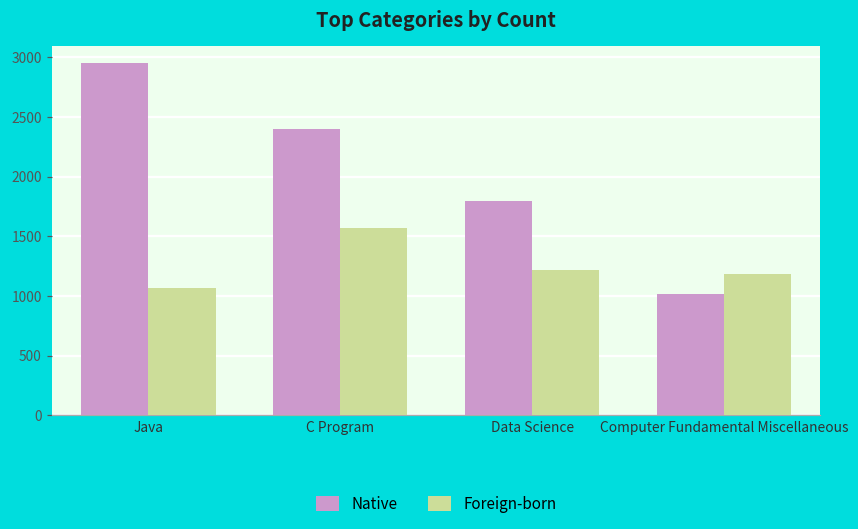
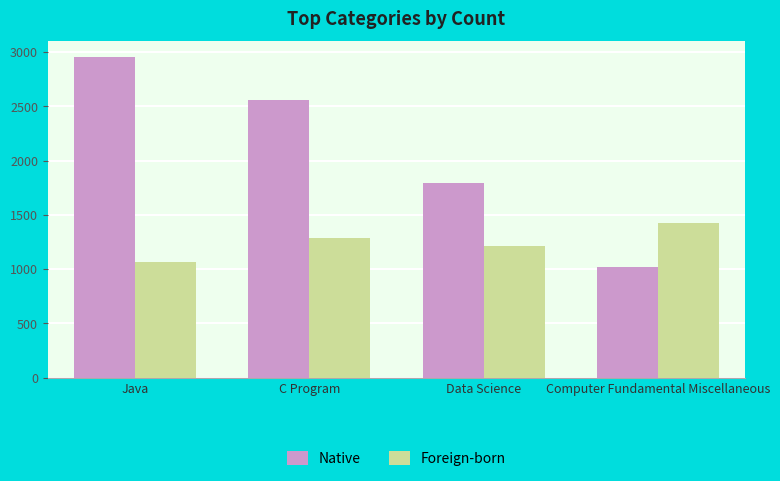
Native, C Program: 2400 -> 2560
Foreign-born, C Program: 1570 -> 1290
Foreign-born, Computer Fundamental Miscellaneous: 1190 -> 1420
